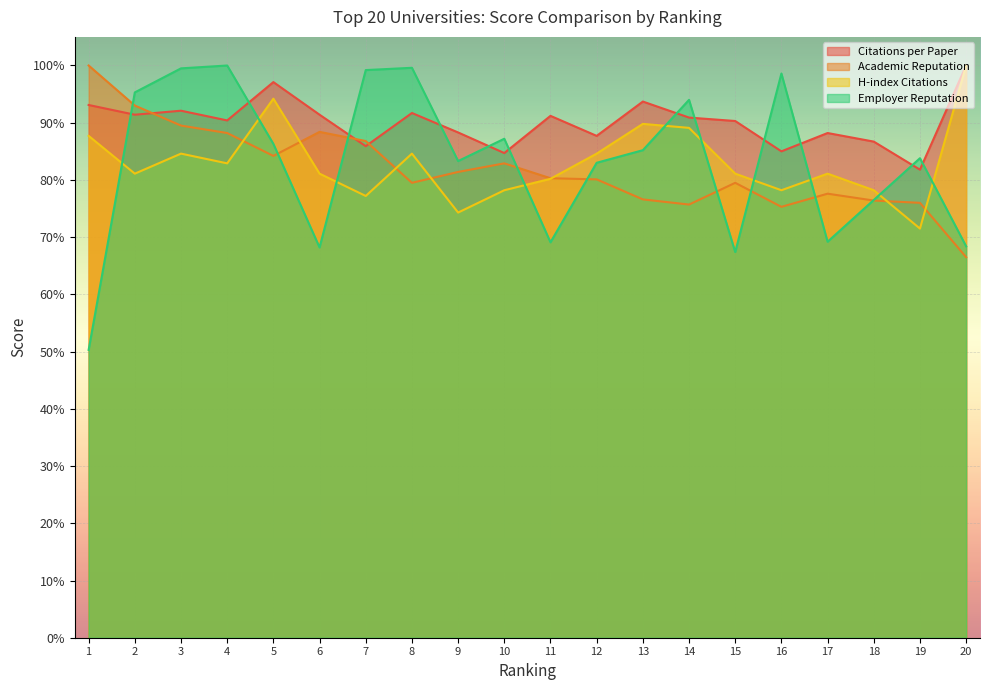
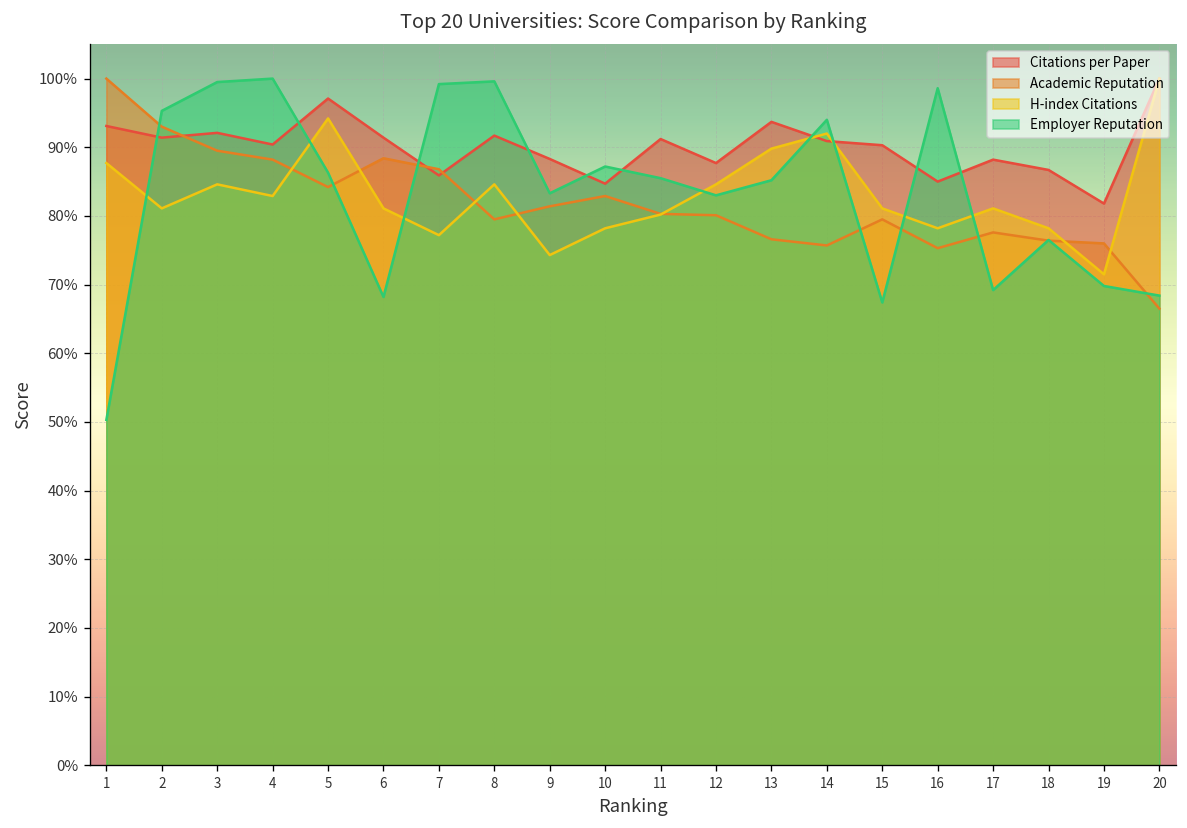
Employer Reputation, 11: 69% -> 86%
H-index Citations, 14: 89% -> 92%
Employer Reputation, 19: 84% -> 70%
